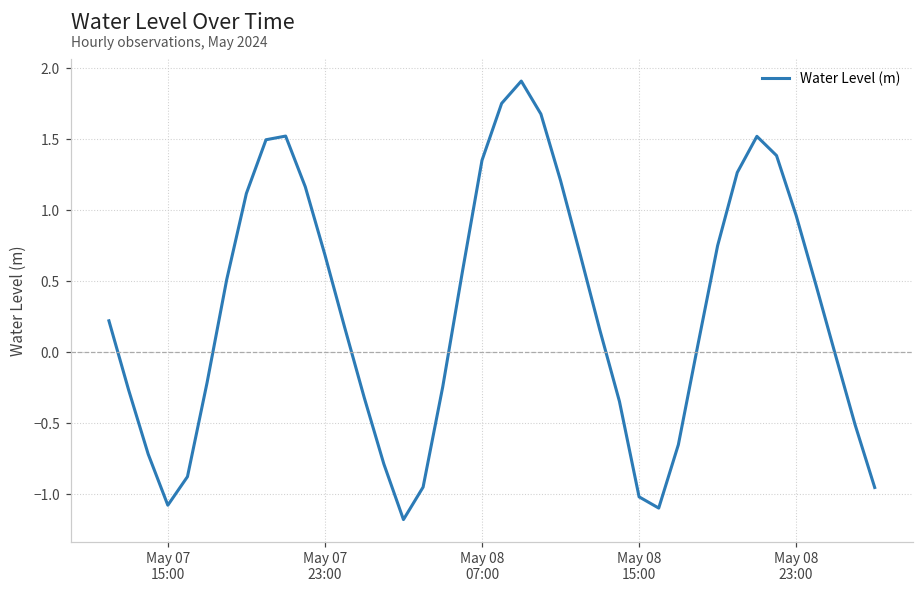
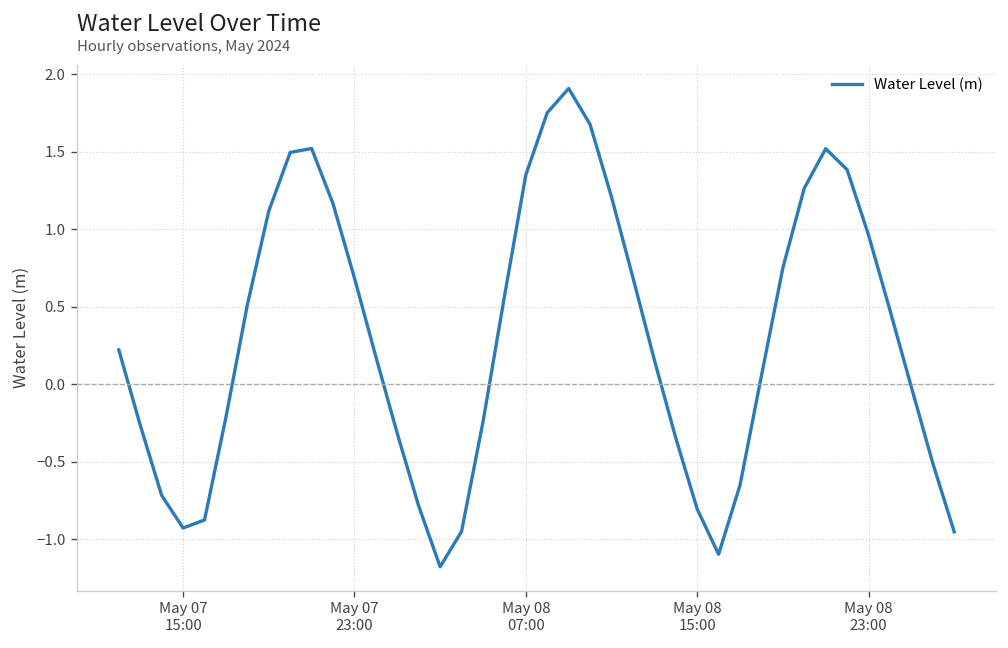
May 07 15:00: -1.08 -> -0.93
May 08 15:00: -1.02 -> -0.81
